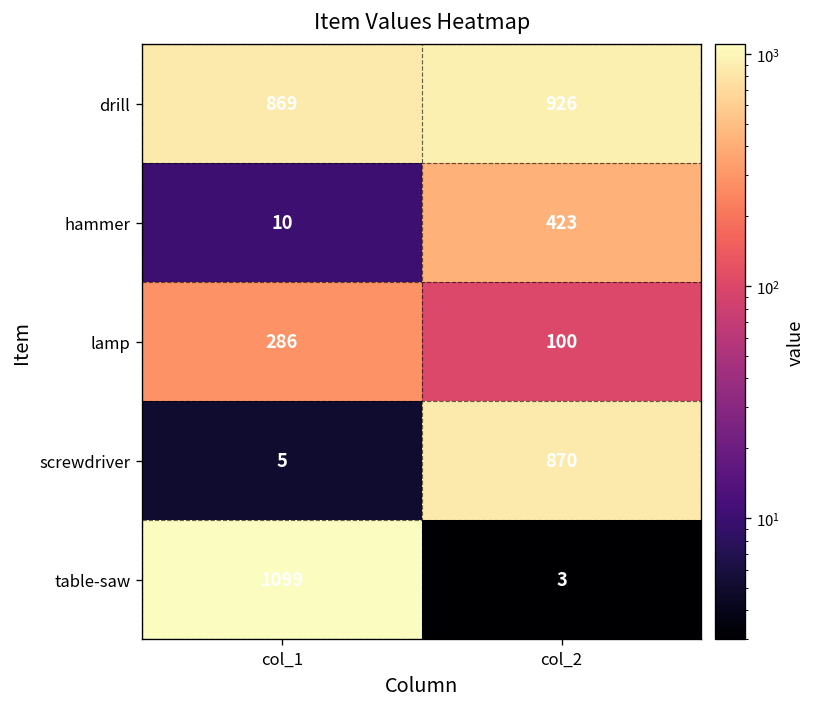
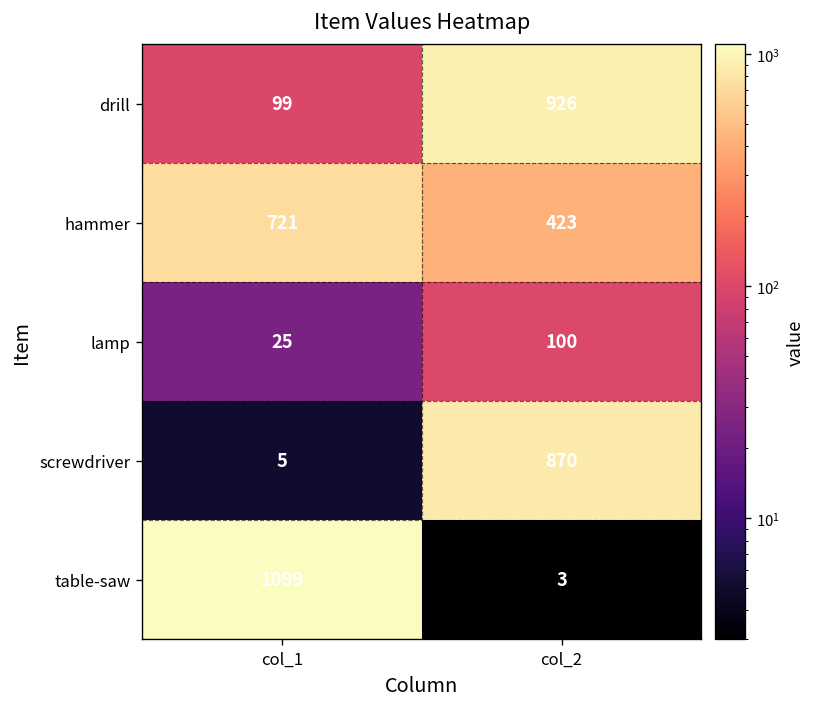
drill, col_1: 869 -> 99
hammer, col_1: 10 -> 721
lamp, col_1: 286 -> 25
